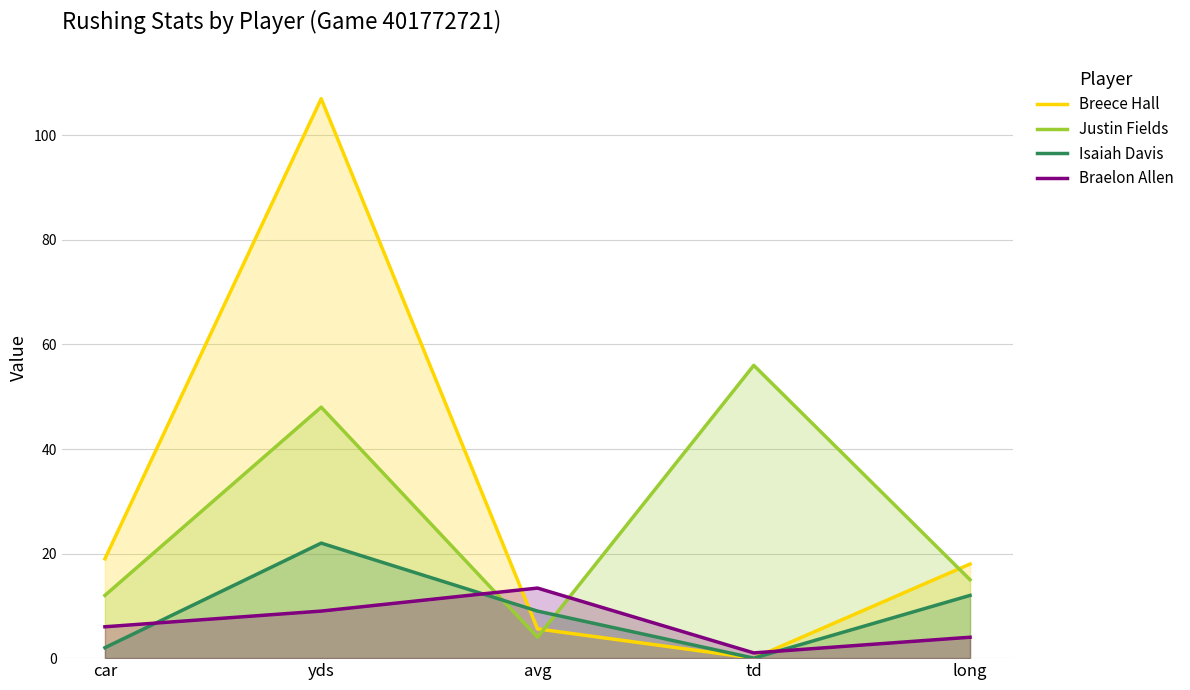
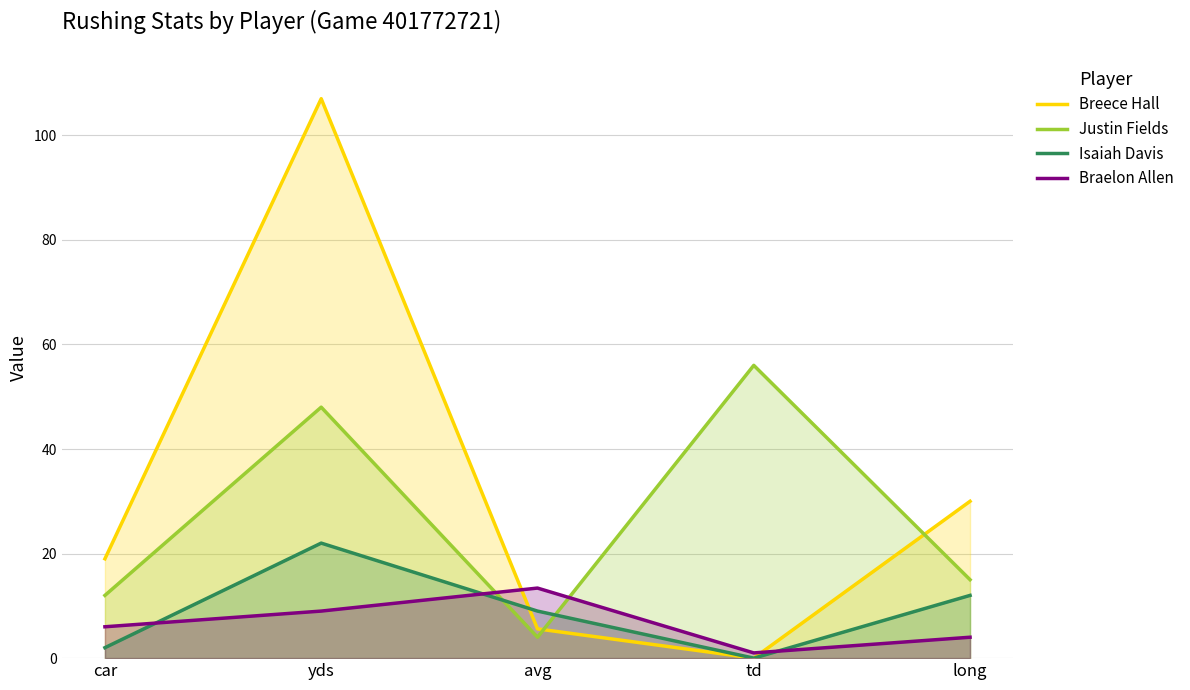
Breece Hall, long: 18 -> 30
